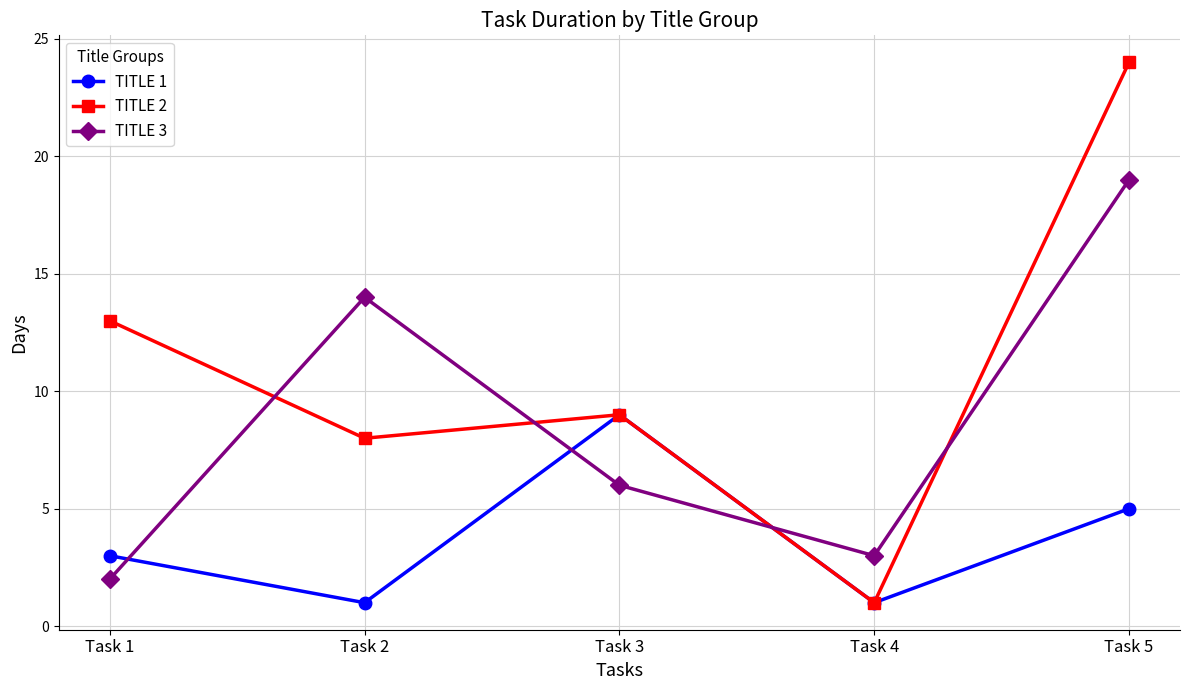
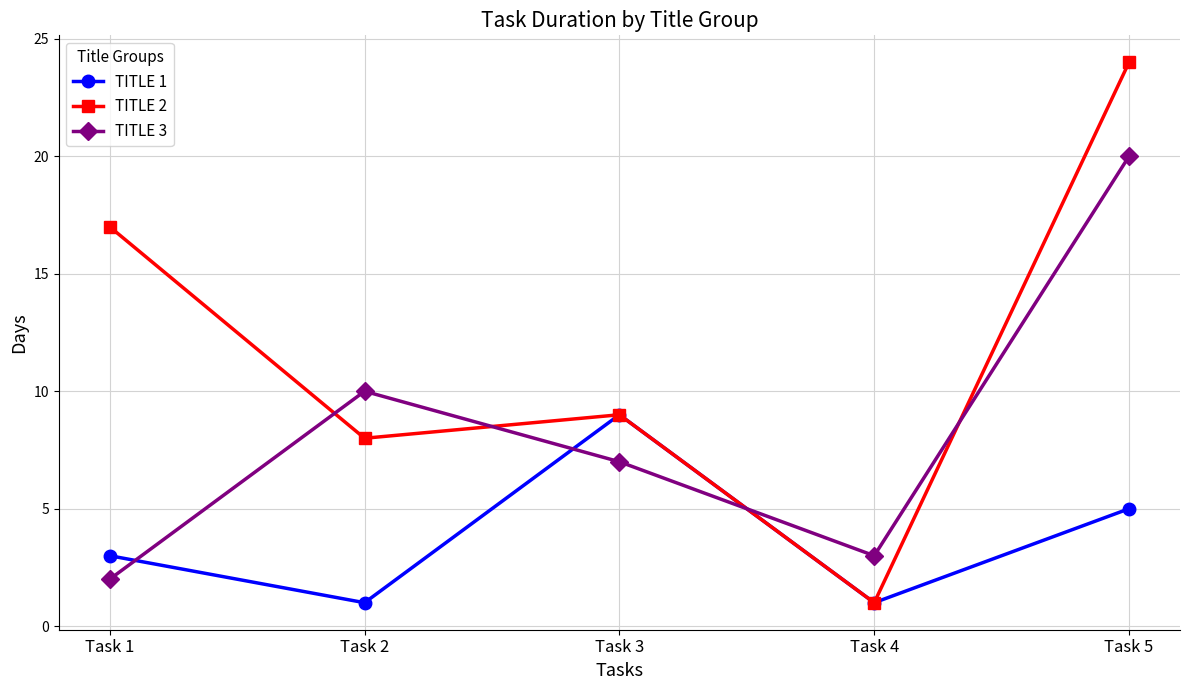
TITLE 2, Task 1: 13 -> 17
TITLE 3, Task 2: 14 -> 10
TITLE 3, Task 3: 6 -> 7
TITLE 3, Task 5: 19 -> 20
